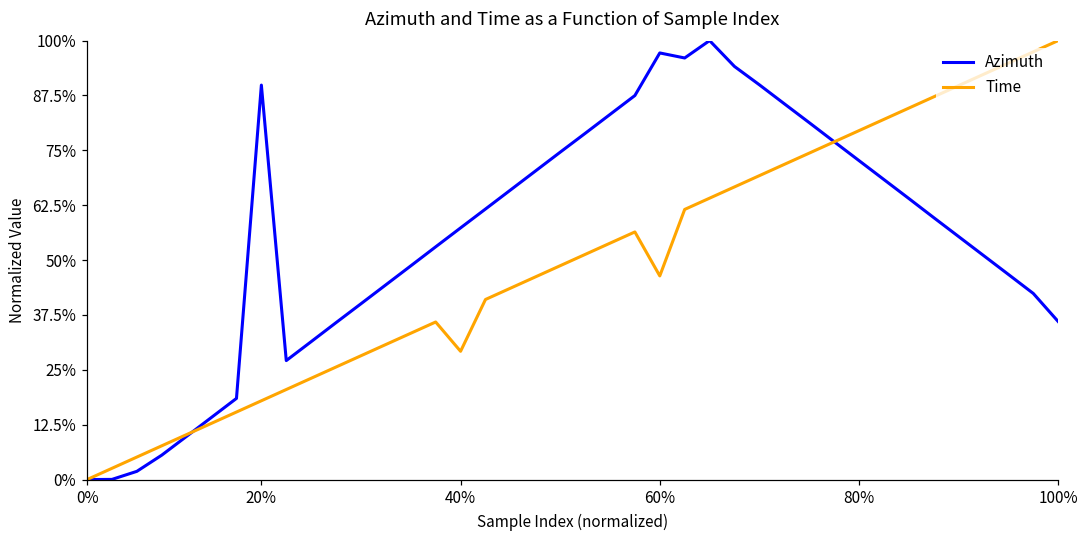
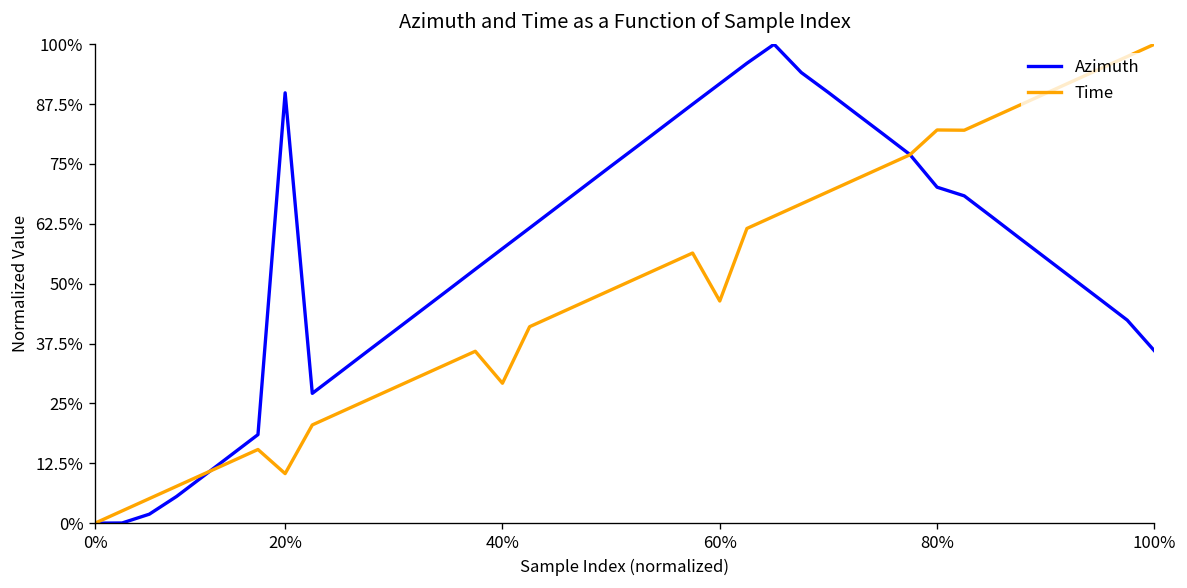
Time, 20%: 18% -> 10%
Azimuth, 60%: 97% -> 92%
Azimuth, 80%: 73% -> 70%
Time, 80%: 79% -> 82%
